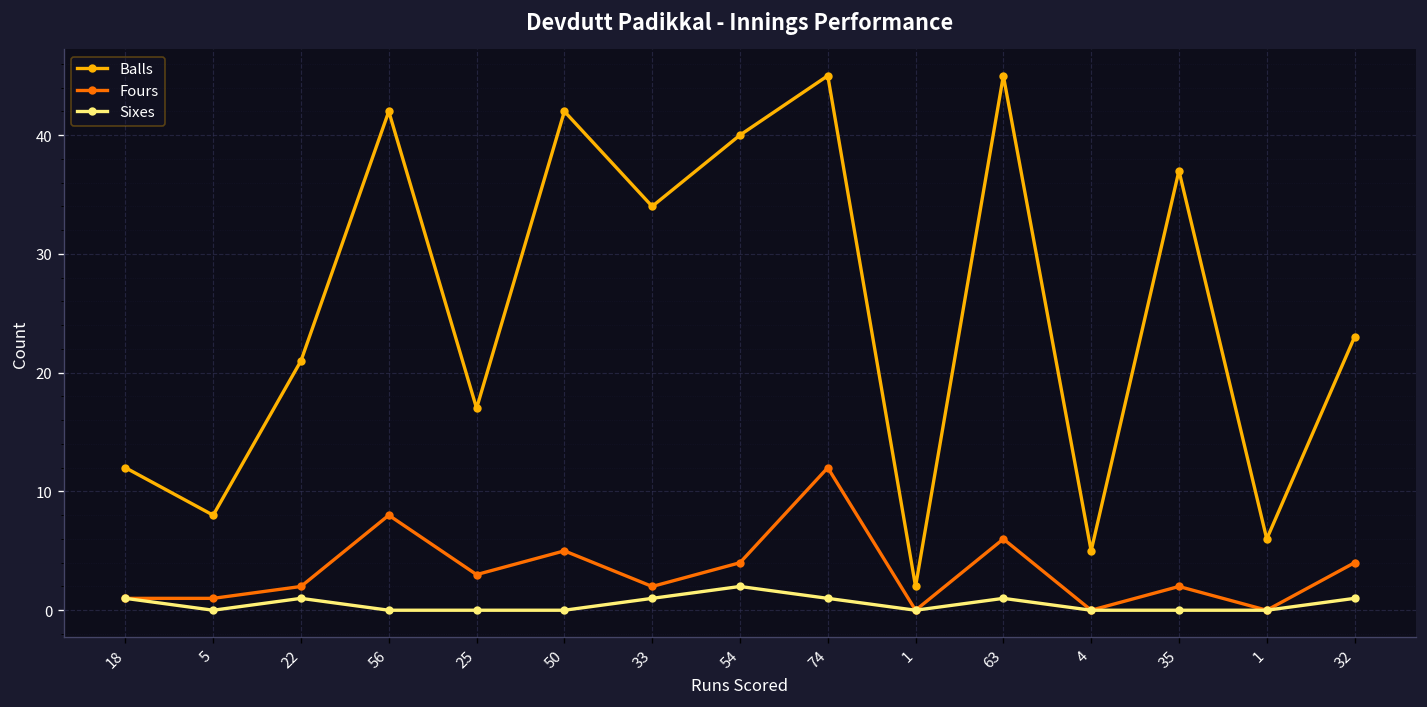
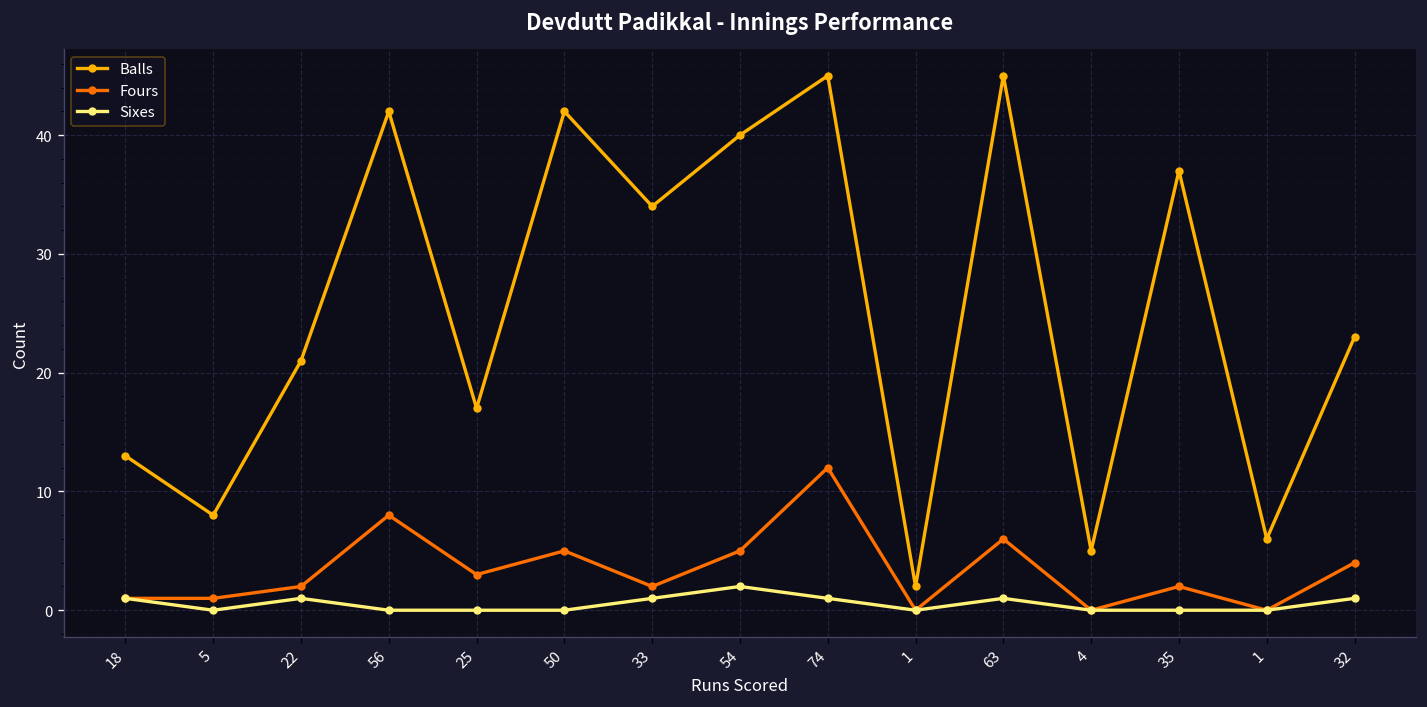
Balls, 18: 12 -> 13
Fours, 54: 4 -> 5
